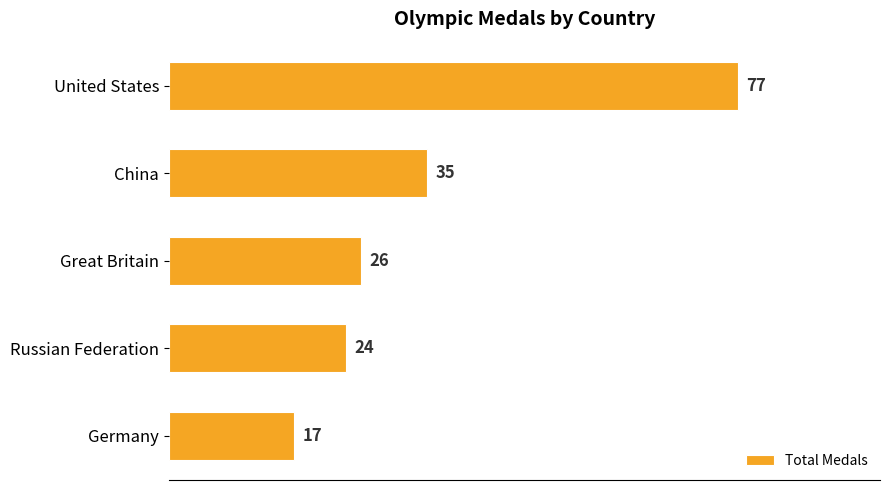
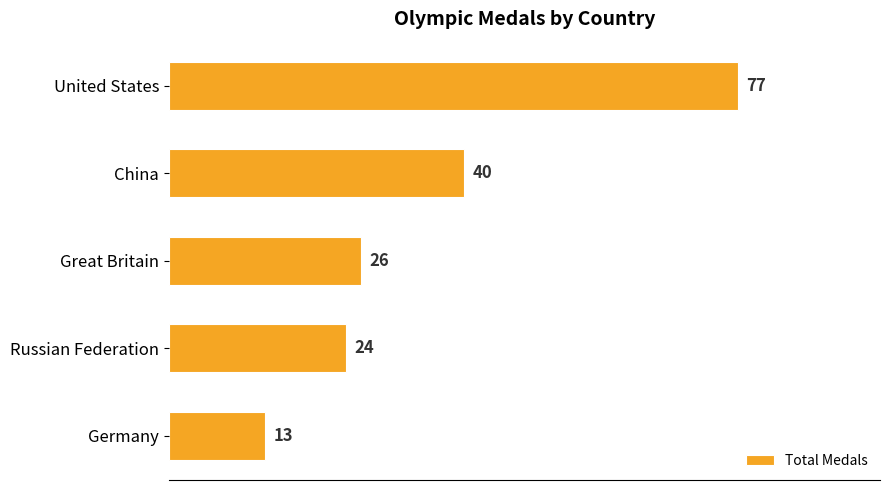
China: 35 -> 40
Germany: 17 -> 13
